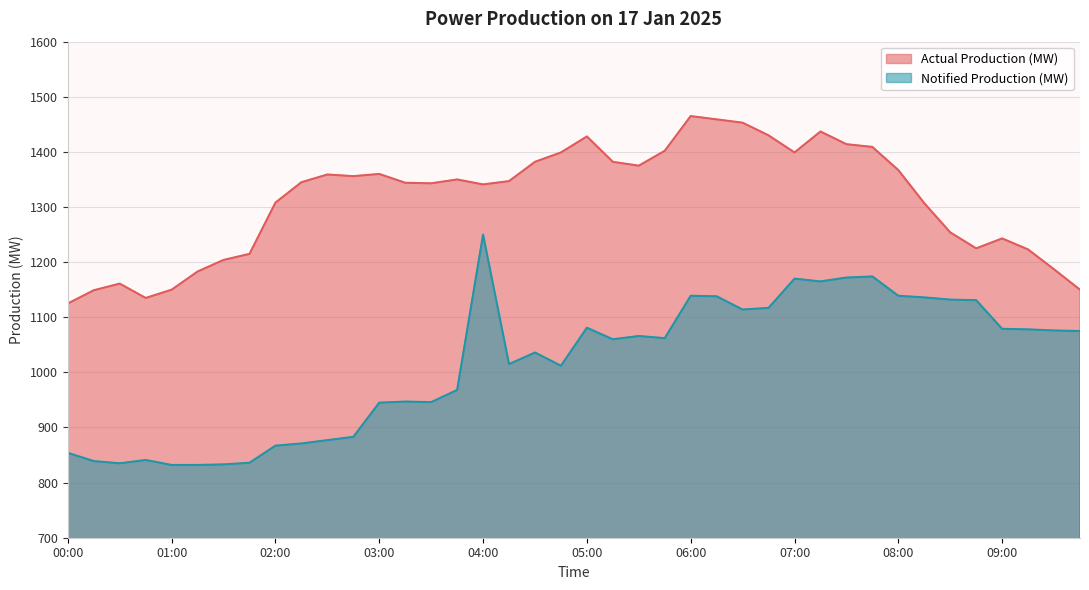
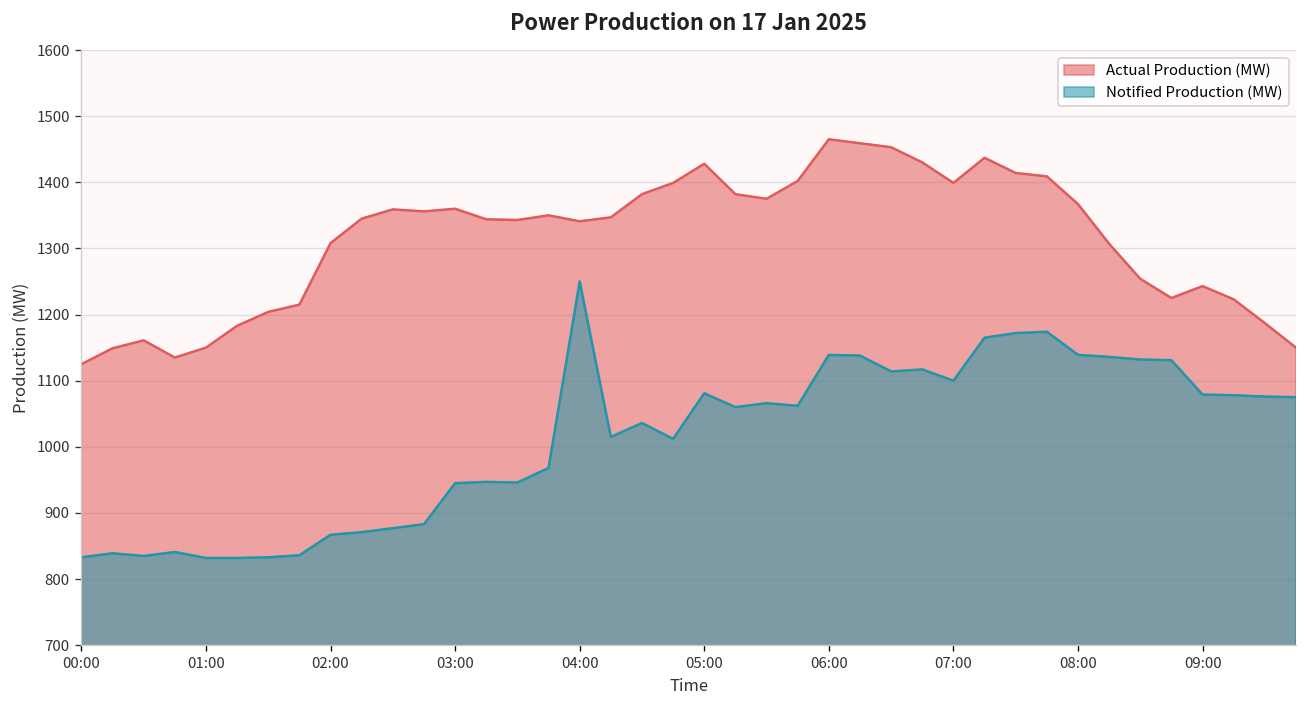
Notified Production (MW), 00:00: 850 -> 830
Notified Production (MW), 07:00: 1170 -> 1100
